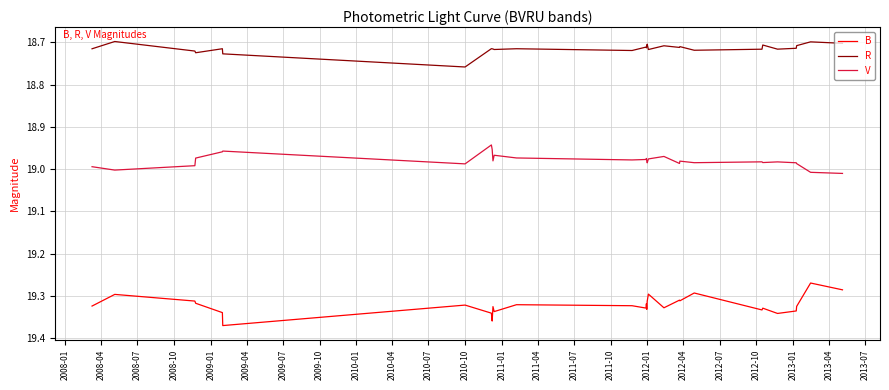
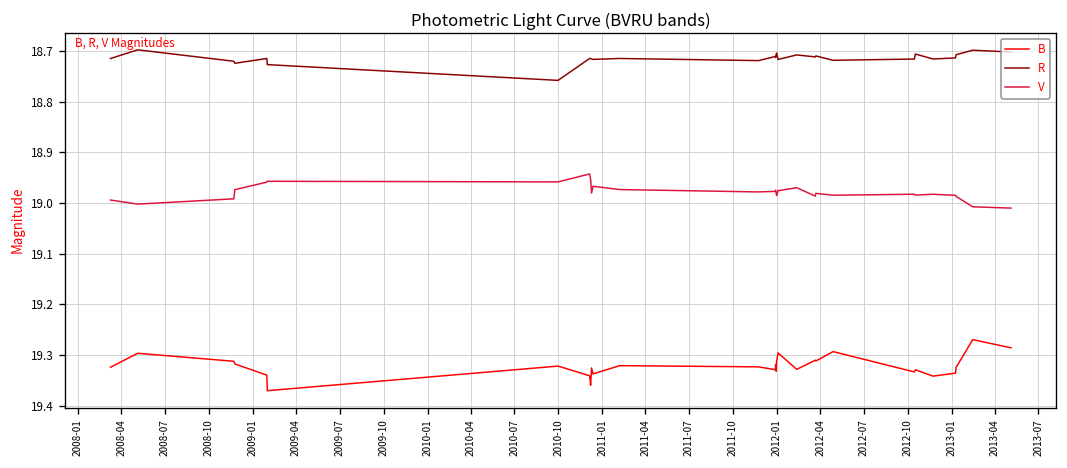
V, 2010-10: 18.99 -> 18.96
